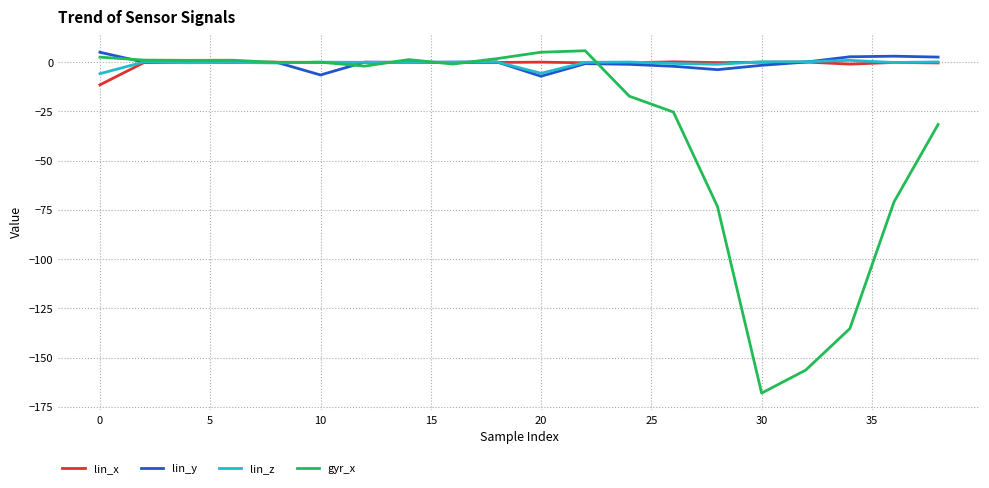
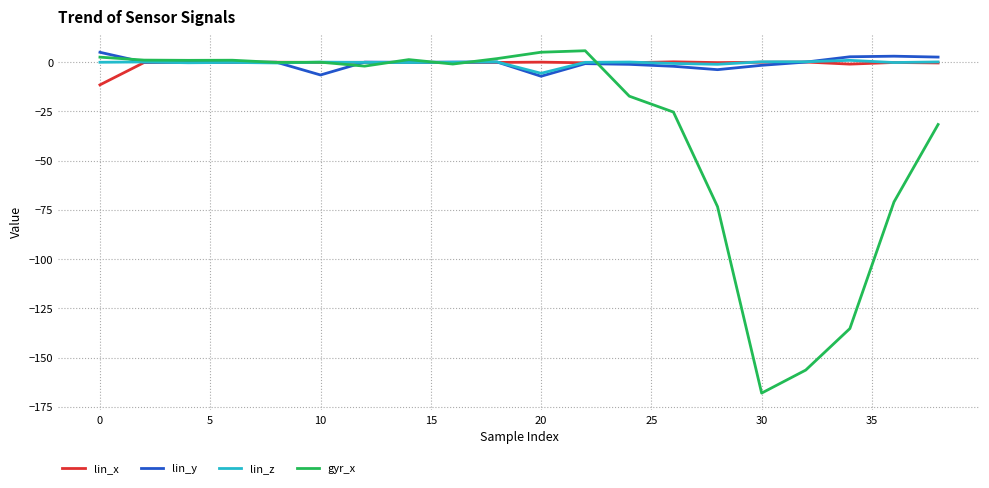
lin_z, 0: -6 -> 0
